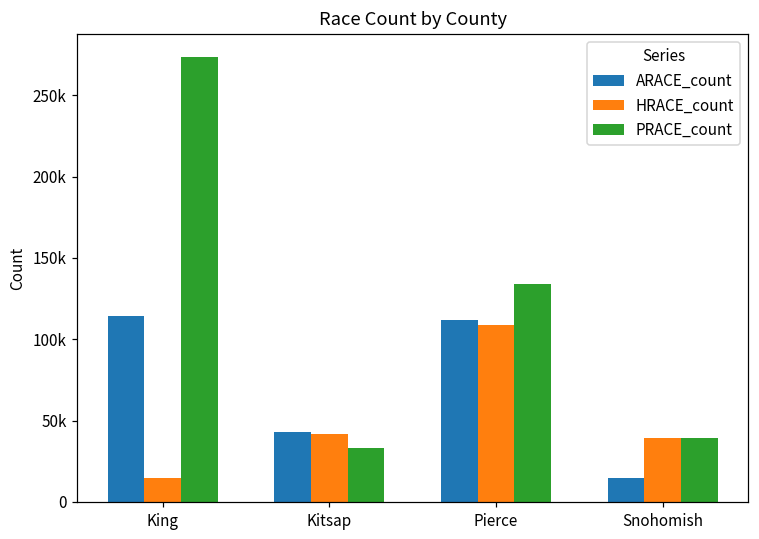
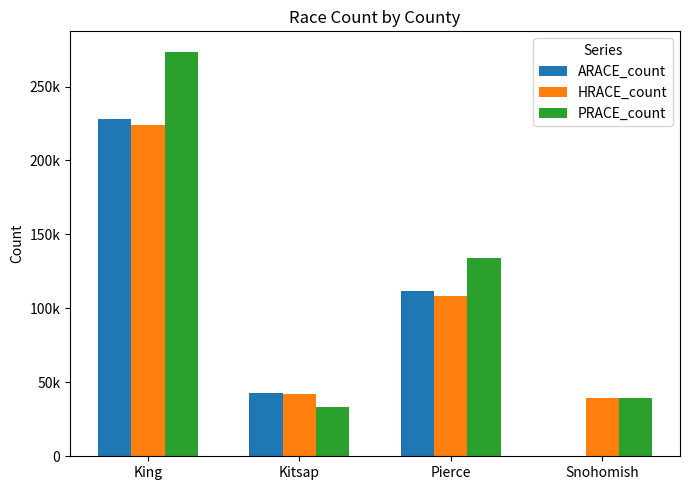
ARACE_count, King: 115000 -> 228000
HRACE_count, King: 14000 -> 224000
ARACE_count, Snohomish: 14000 -> 0
